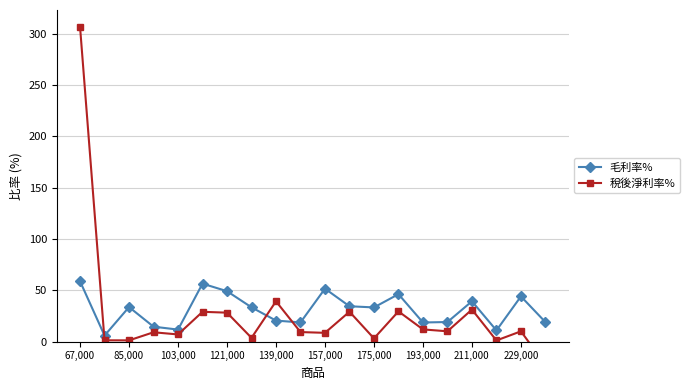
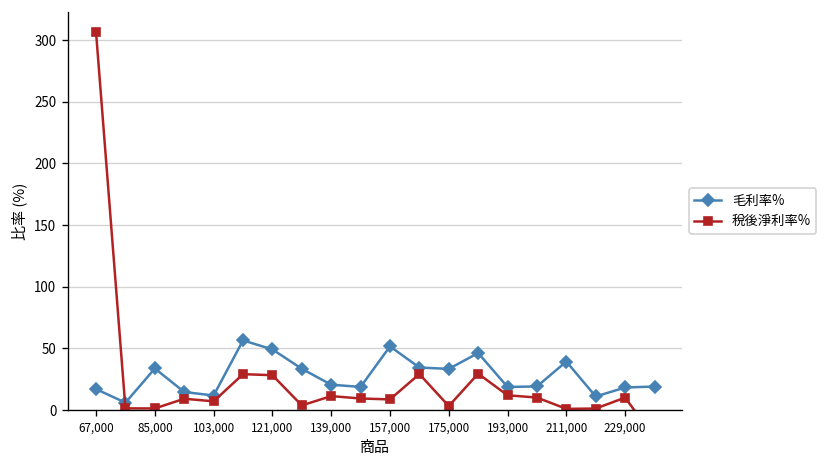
毛利率%, 67,000: 59 -> 17
稅後淨利率%, 139,000: 39 -> 11
稅後淨利率%, 211,000: 31 -> 1
毛利率%, 229,000: 44 -> 18
